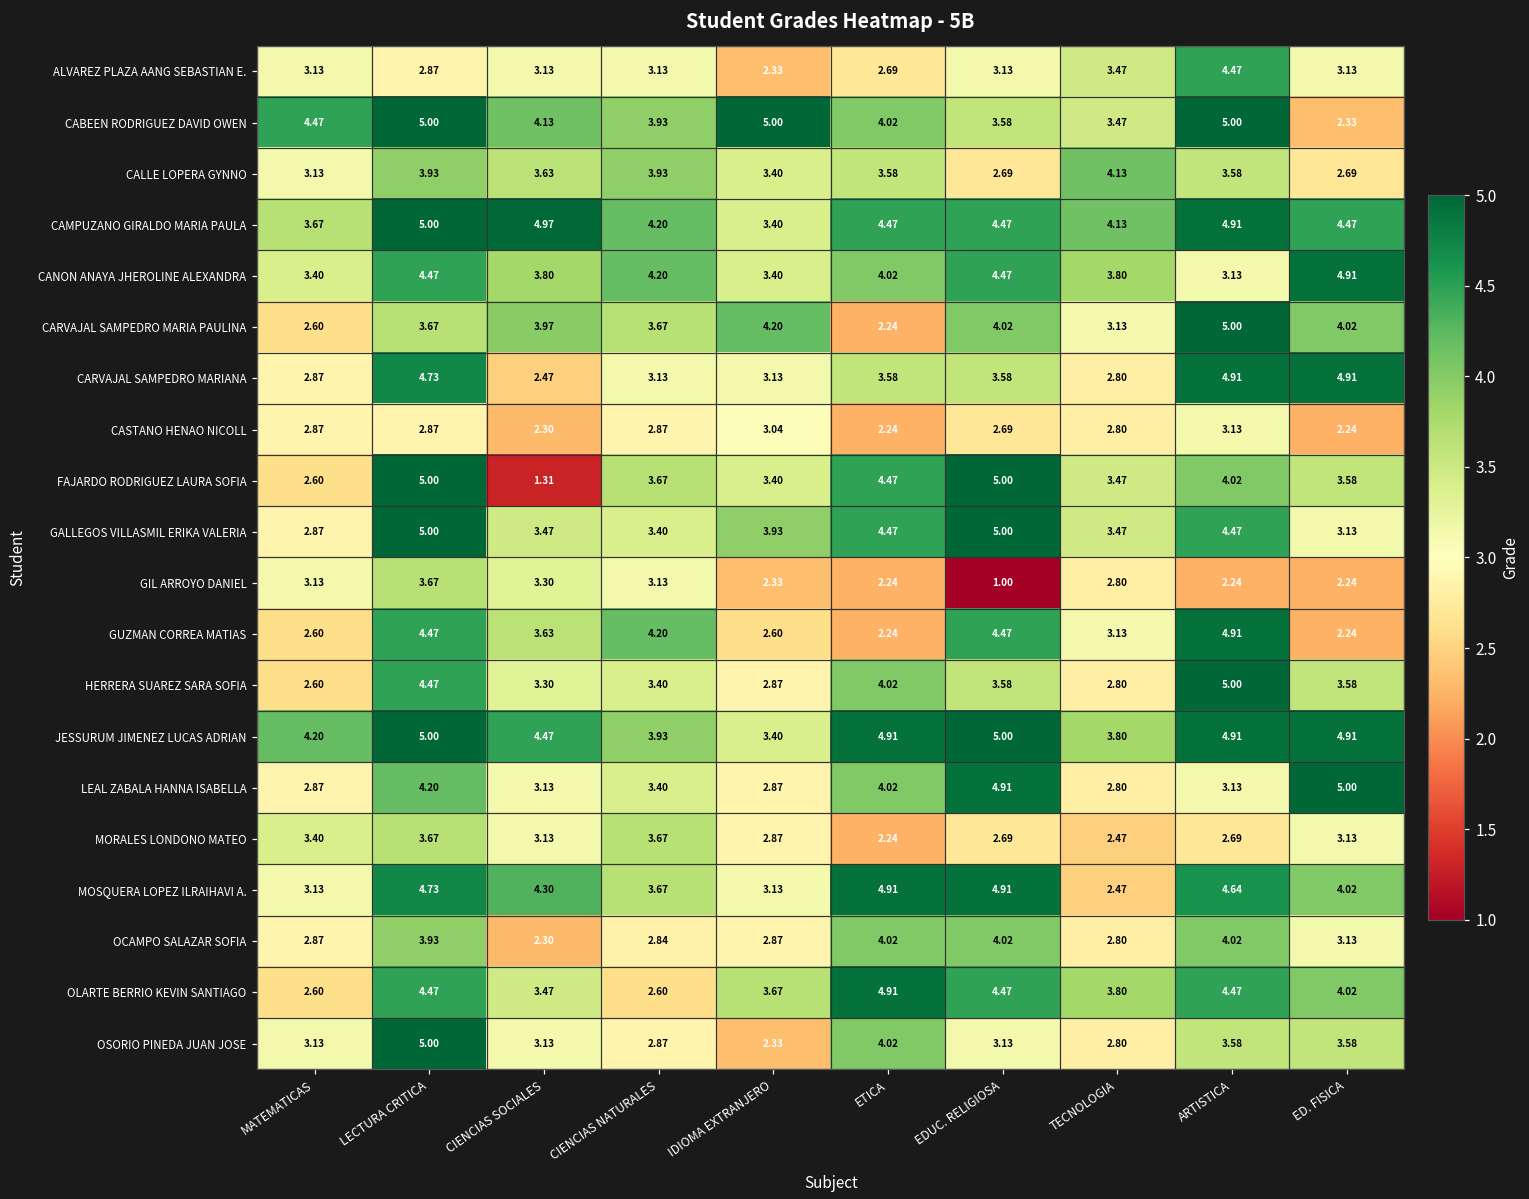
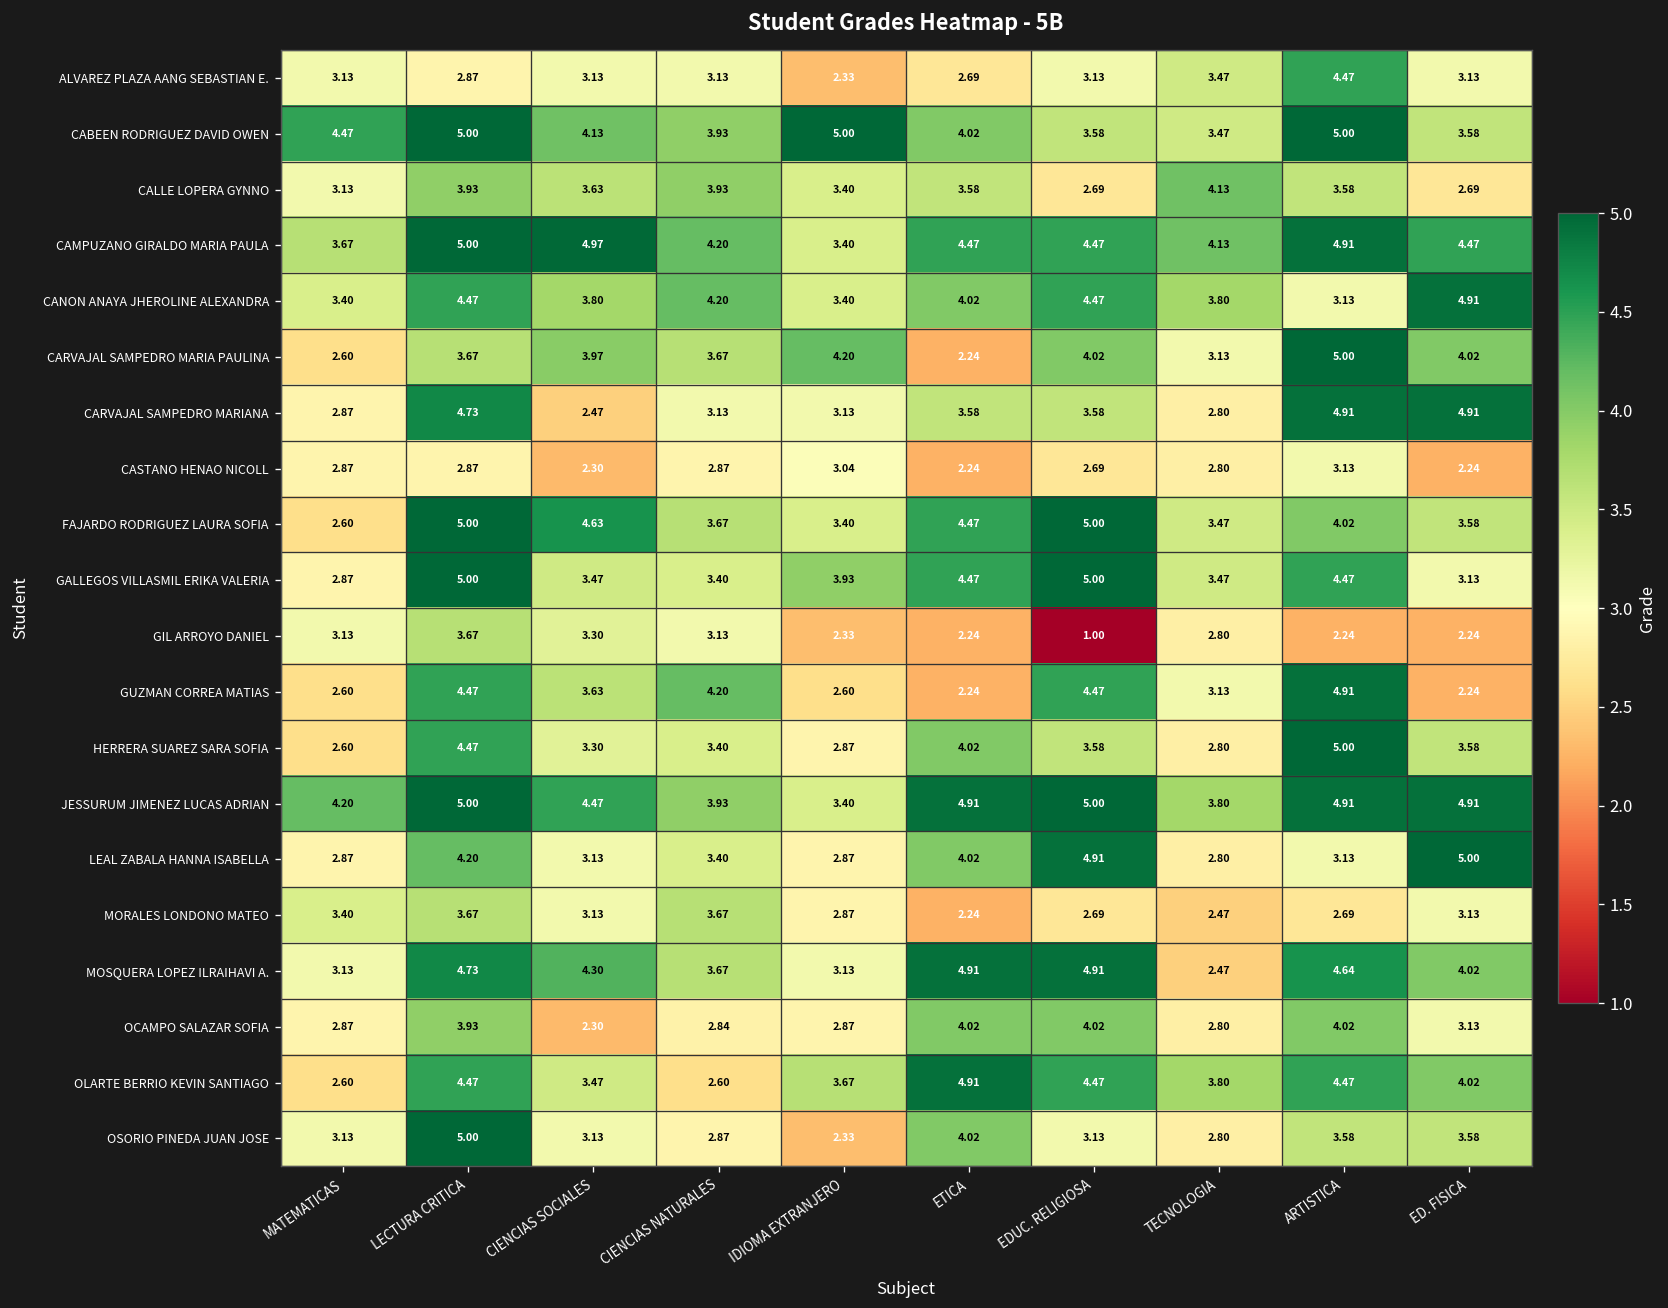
CABEEN RODRIGUEZ DAVID OWEN, ED. FISICA: 2.33 -> 3.58
FAJARDO RODRIGUEZ LAURA SOFIA, CIENCIAS SOCIALES: 1.31 -> 4.63
